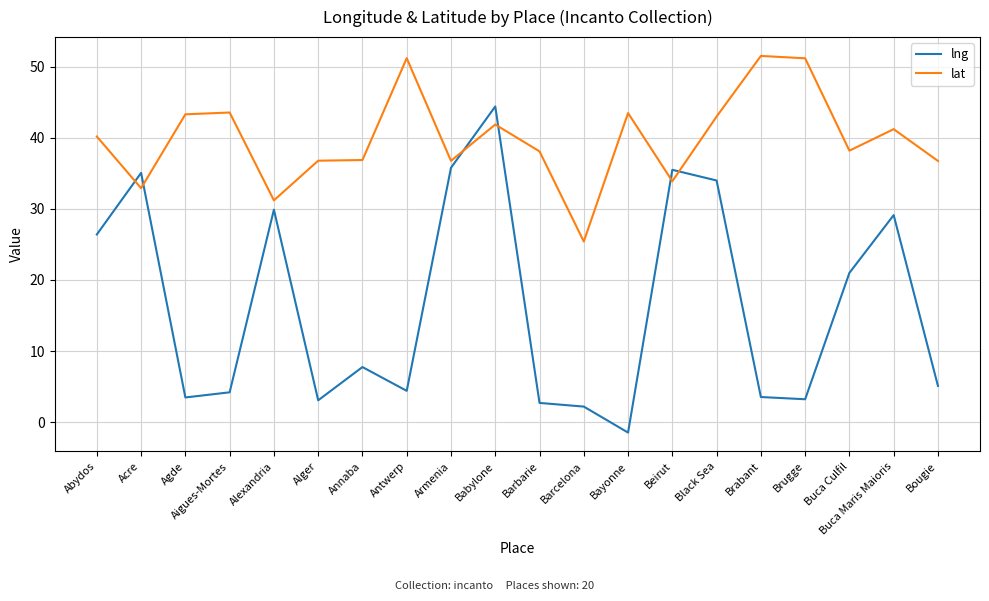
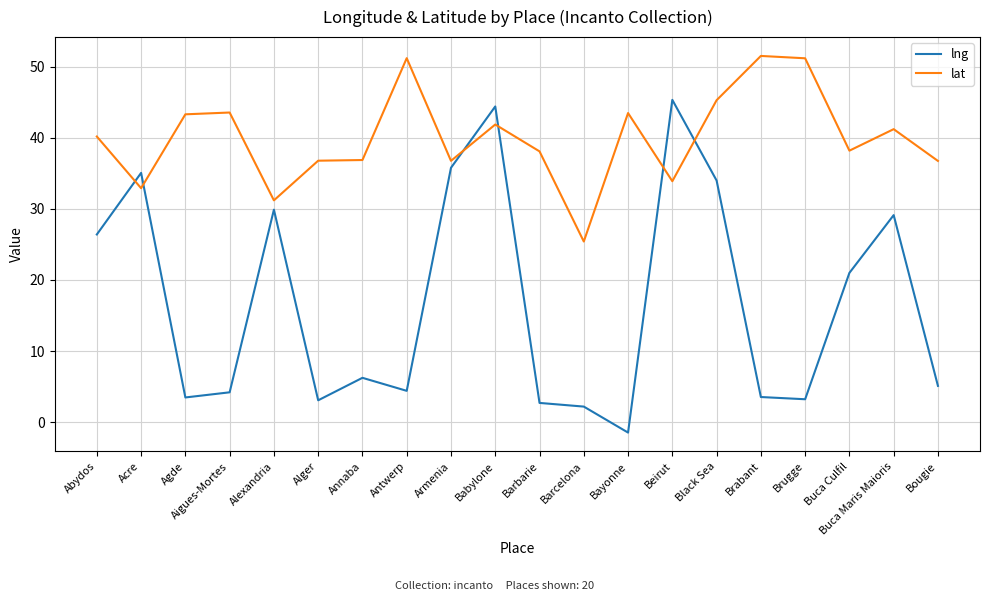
lng, Annaba: 8 -> 6
lng, Beirut: 36 -> 45
lat, Black Sea: 43 -> 45
